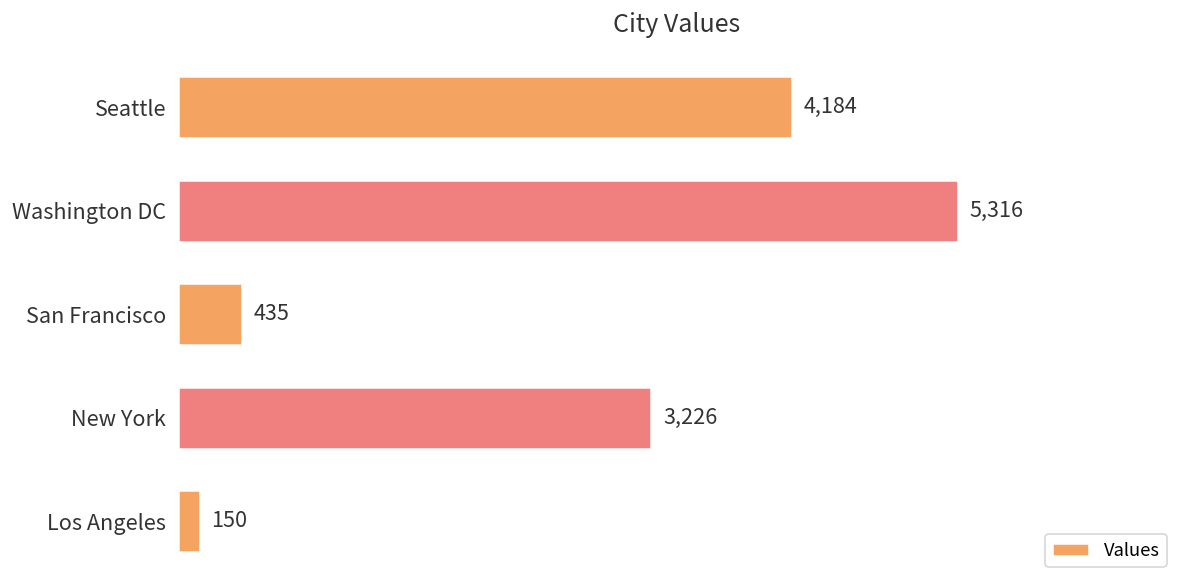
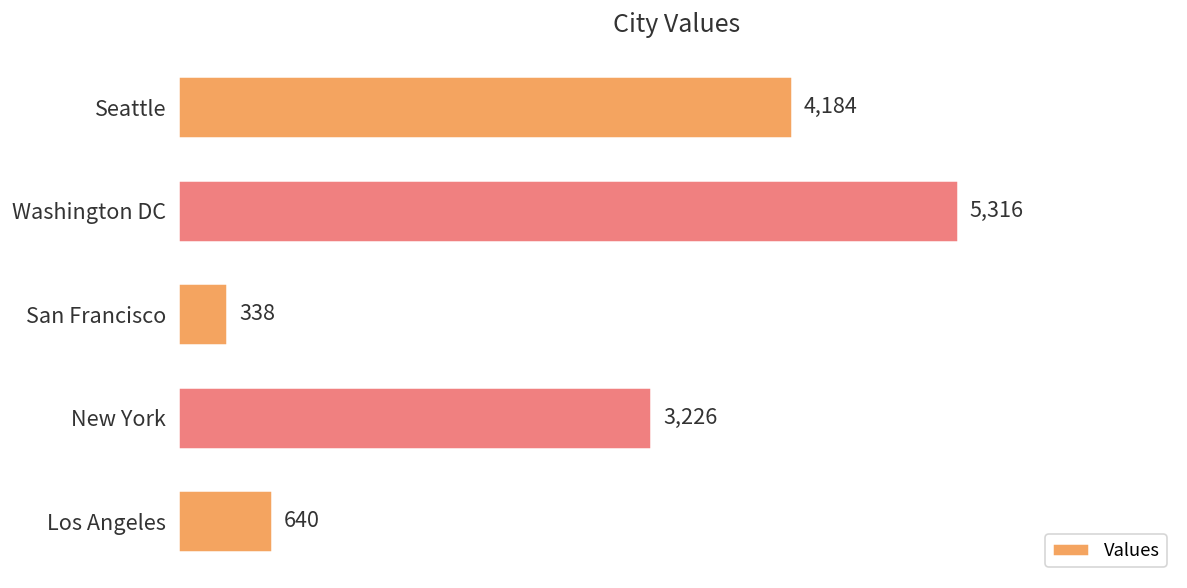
San Francisco: 435 -> 338
Los Angeles: 150 -> 640
